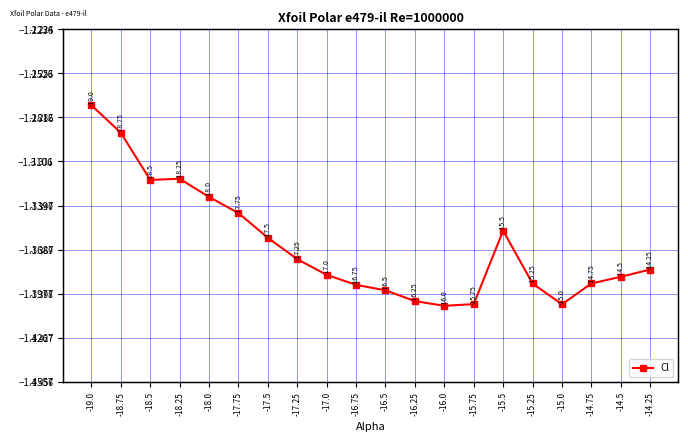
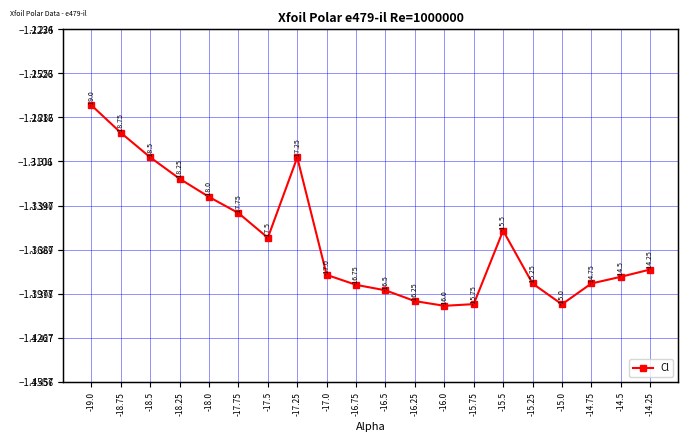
-18.5: -1.323 -> -1.308
-17.25: -1.375 -> -1.308
